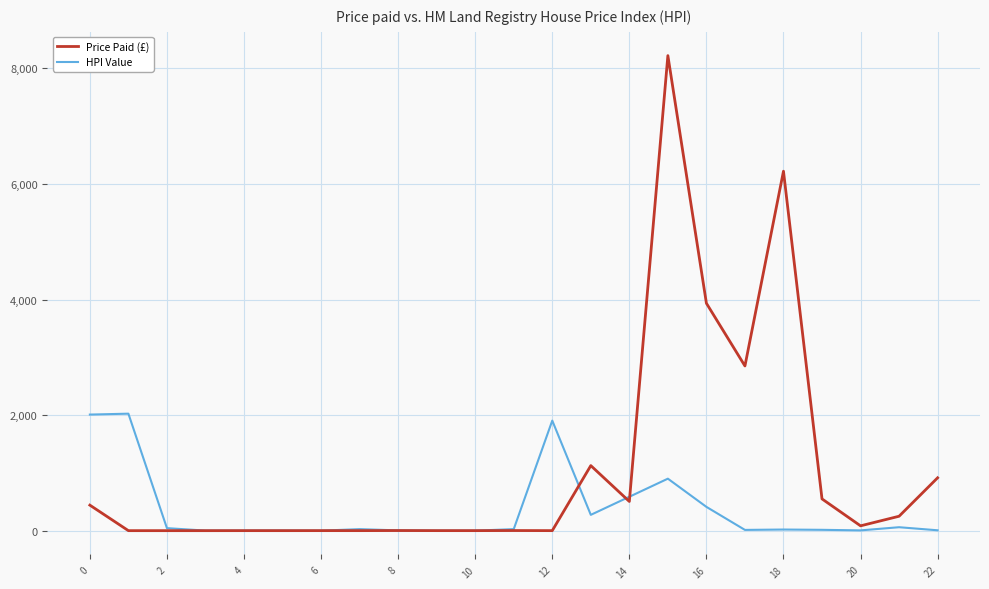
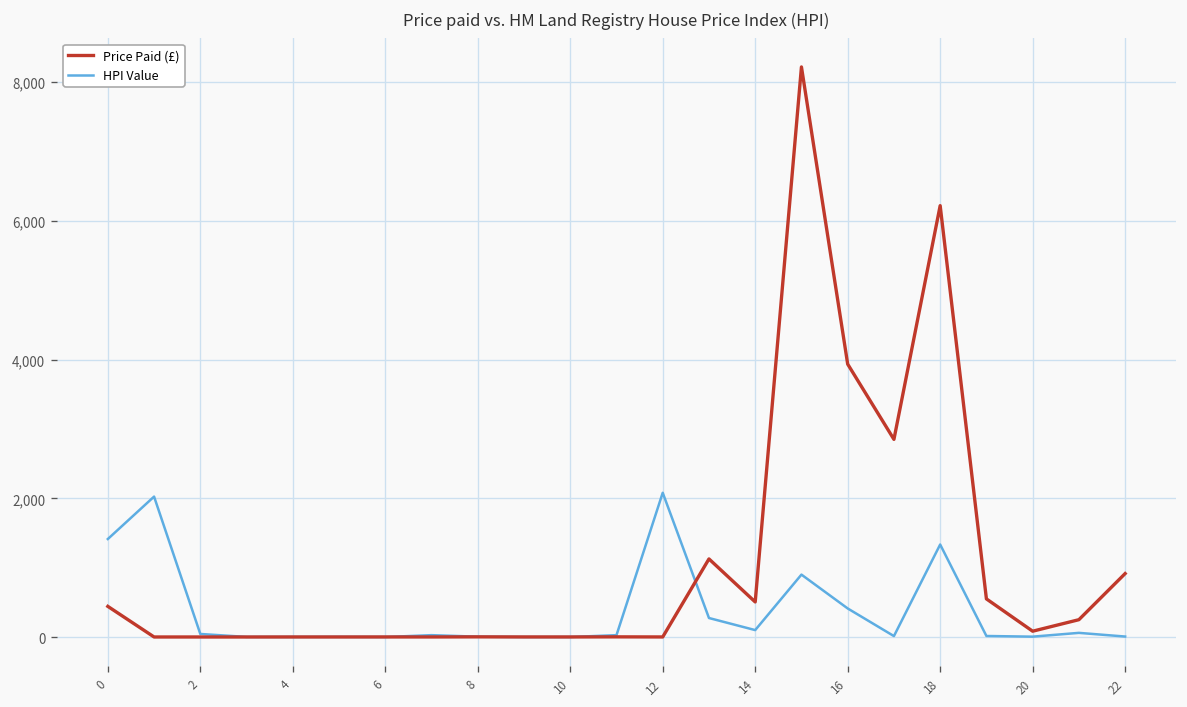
HPI Value, 0: 2,000 -> 1,400
HPI Value, 12: 1,900 -> 2,100
HPI Value, 14: 600 -> 100
HPI Value, 18: 0 -> 1,300
